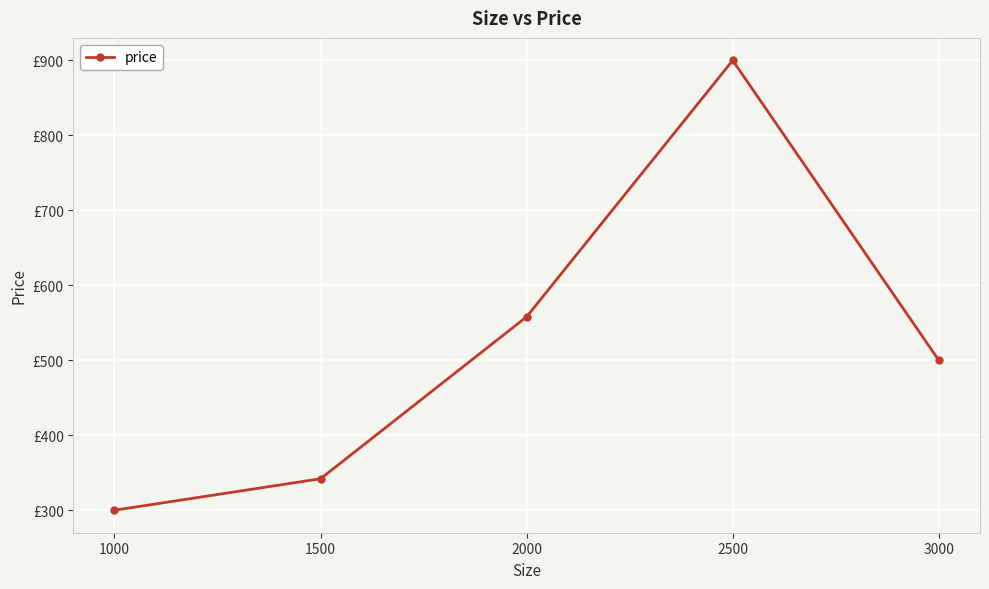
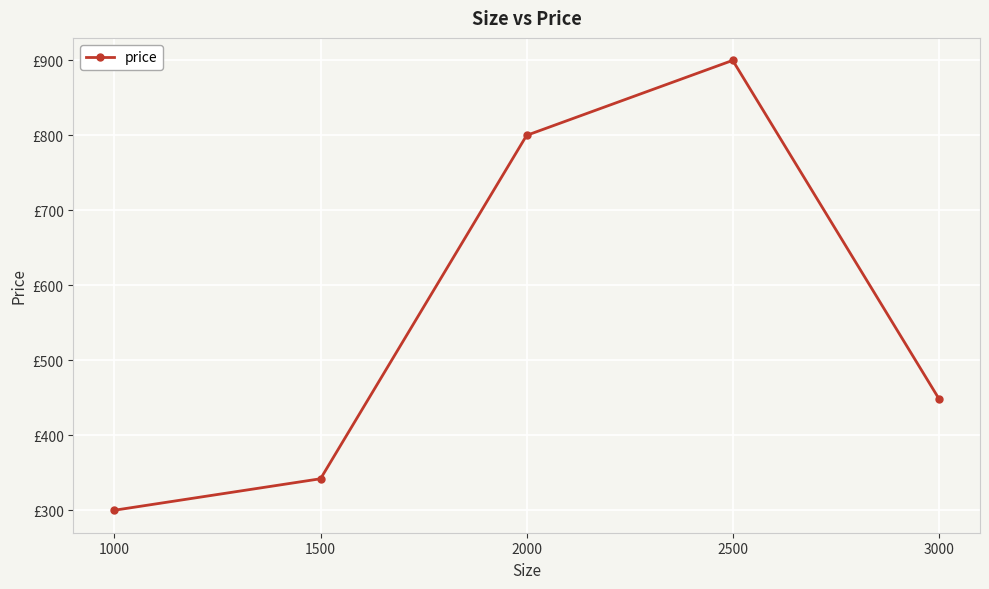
2000: £560 -> £800
3000: £500 -> £450
